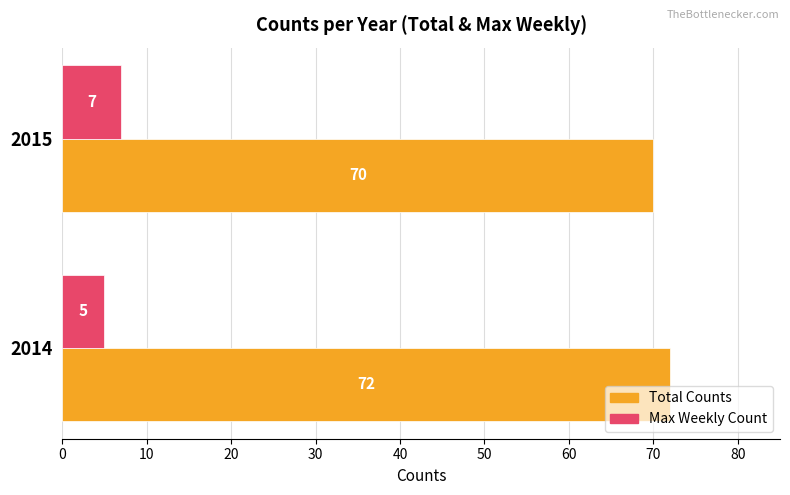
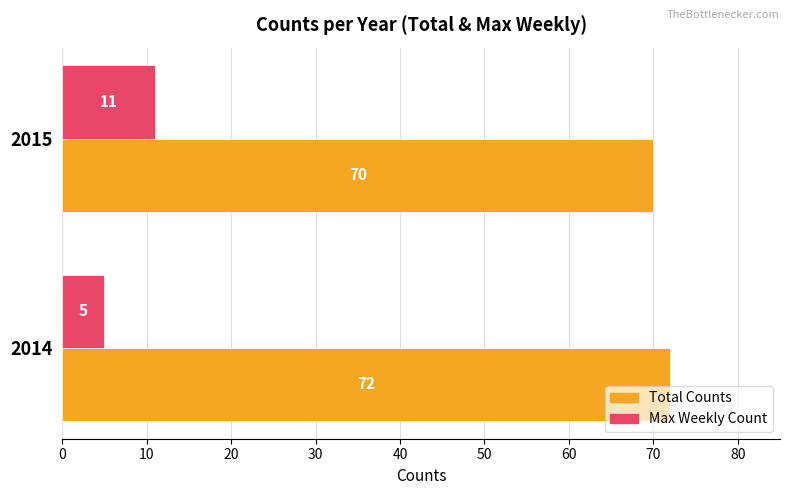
Max Weekly Count, 2015: 7 -> 11
